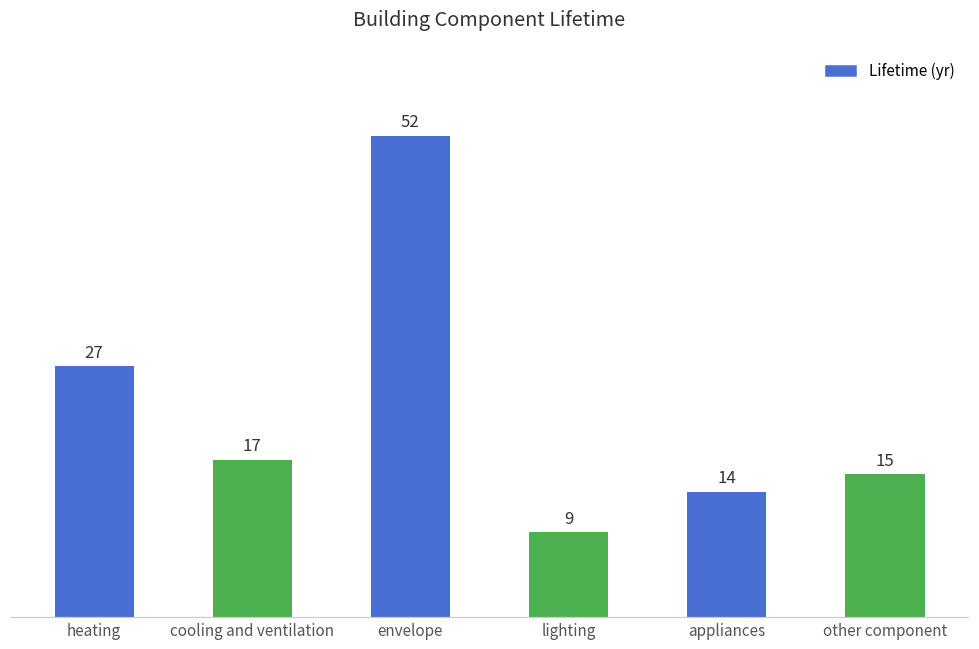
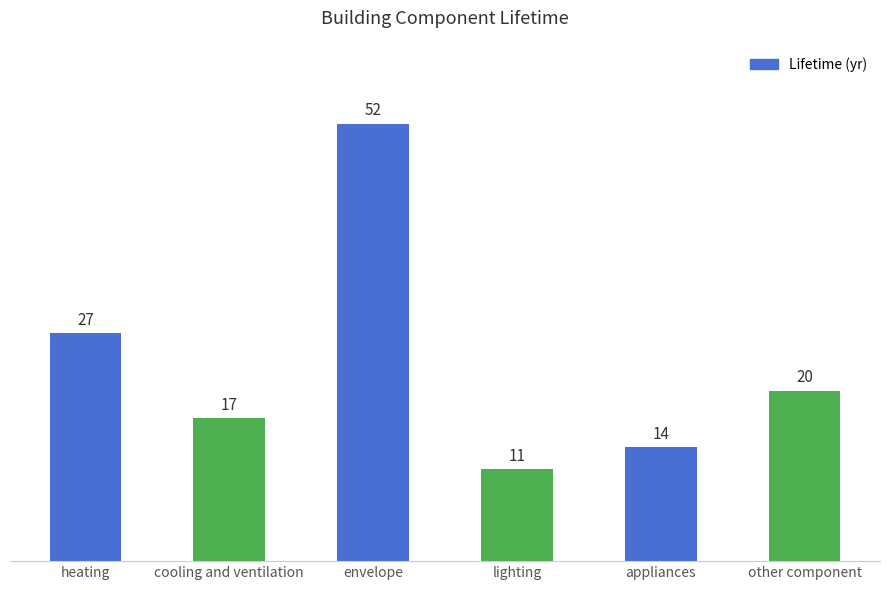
lighting: 9 -> 11
other component: 15 -> 20
